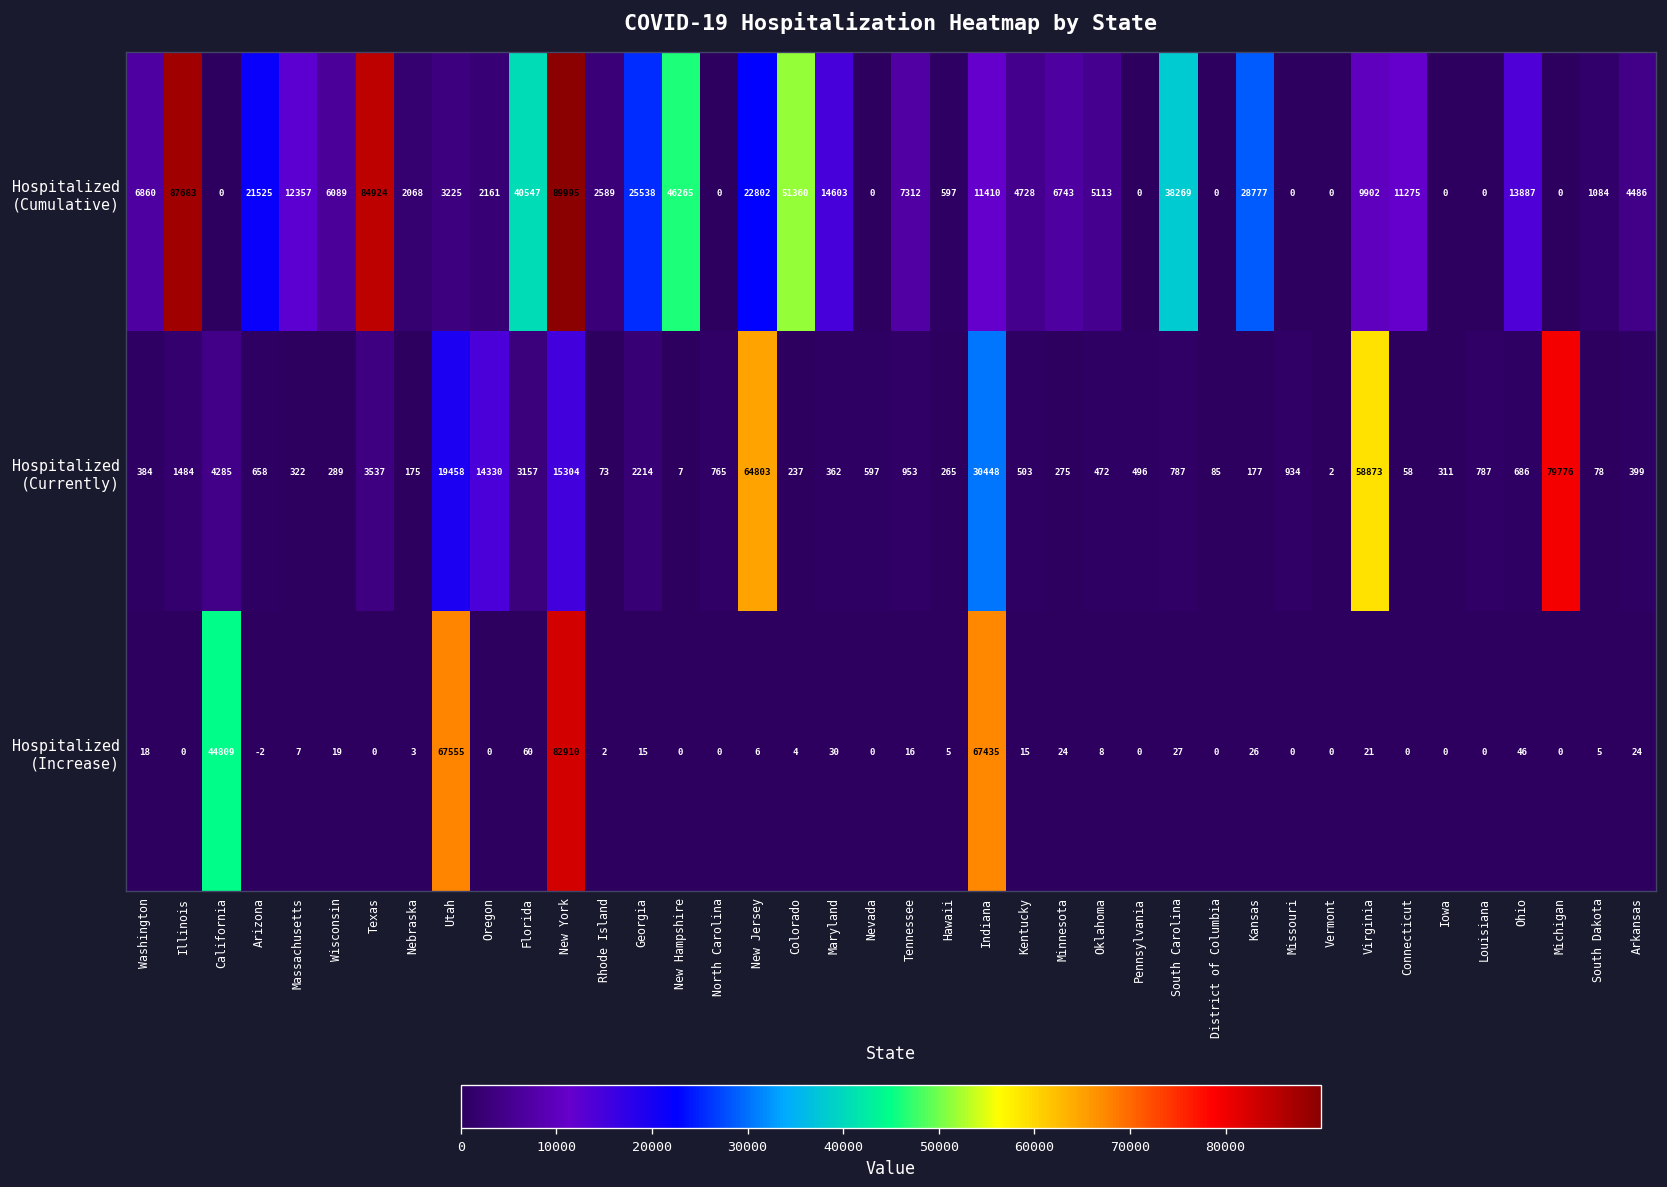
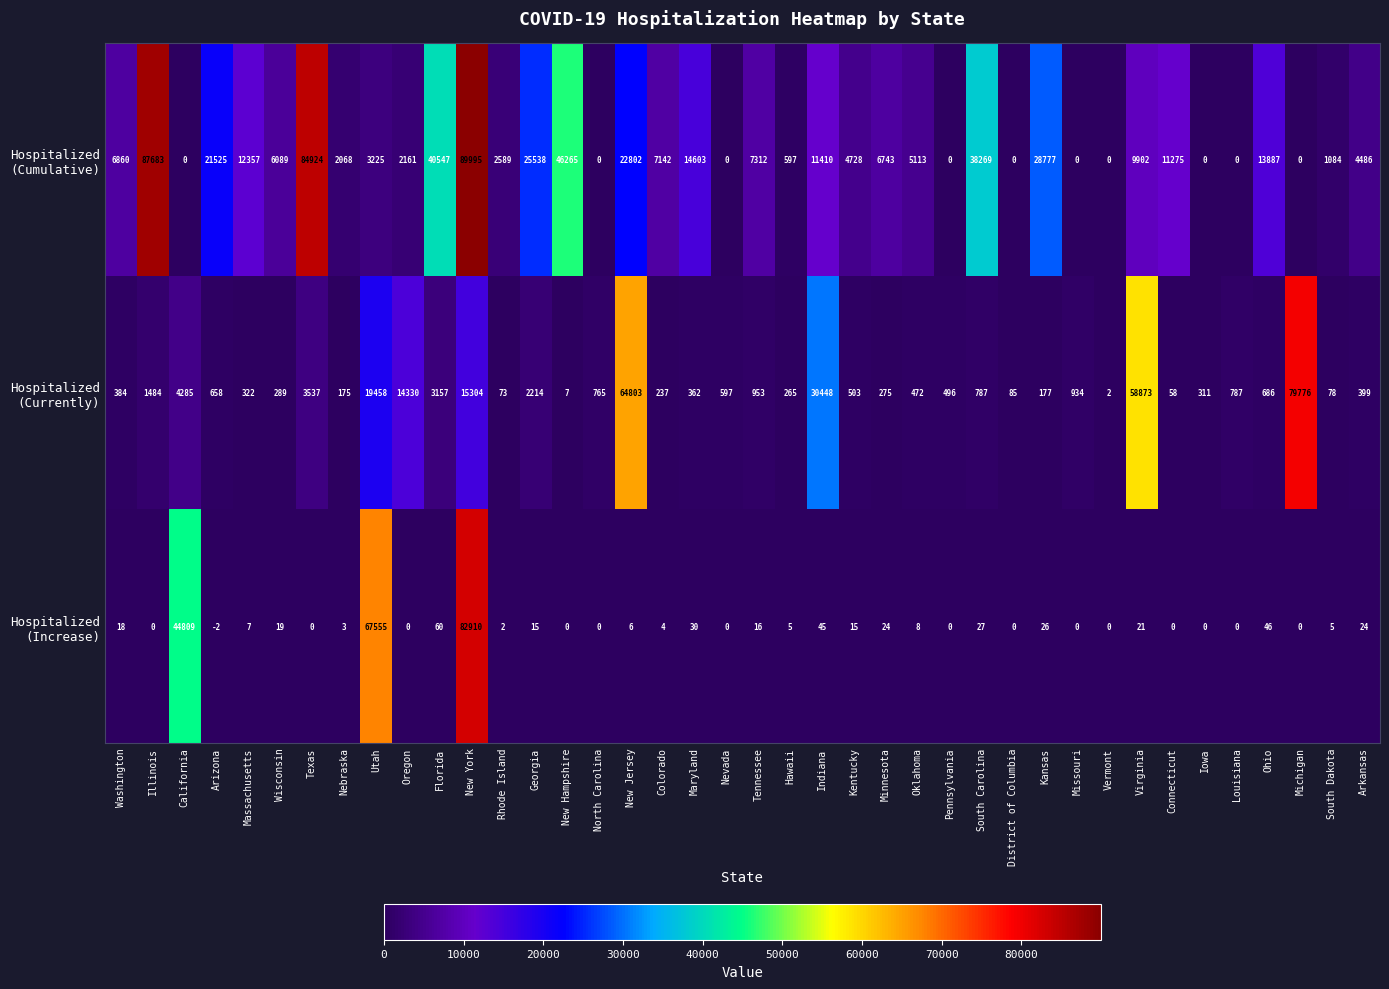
Hospitalized (Cumulative), Colorado: 51360 -> 7142
Hospitalized (Increase), Indiana: 67435 -> 45
